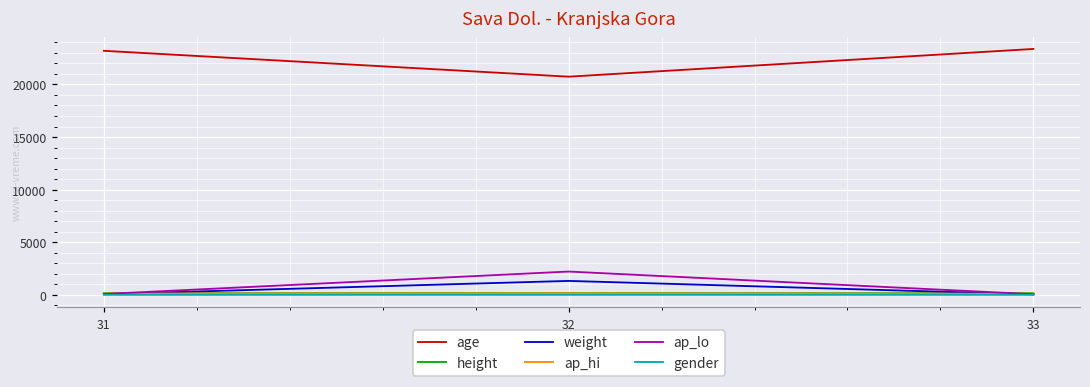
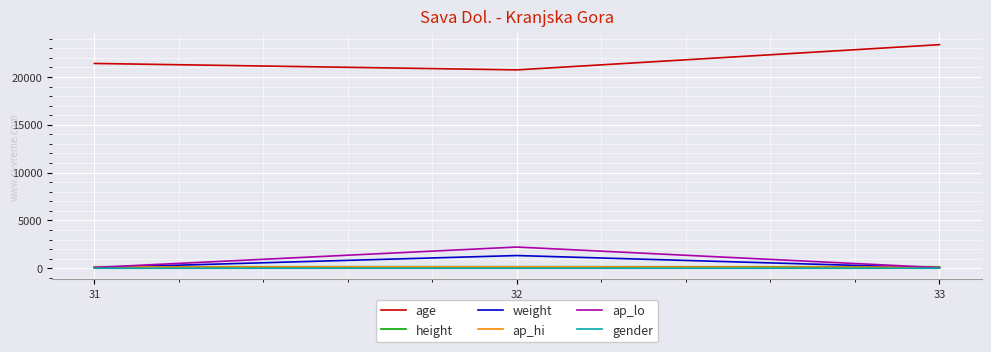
age, 31: 23000 -> 21000
